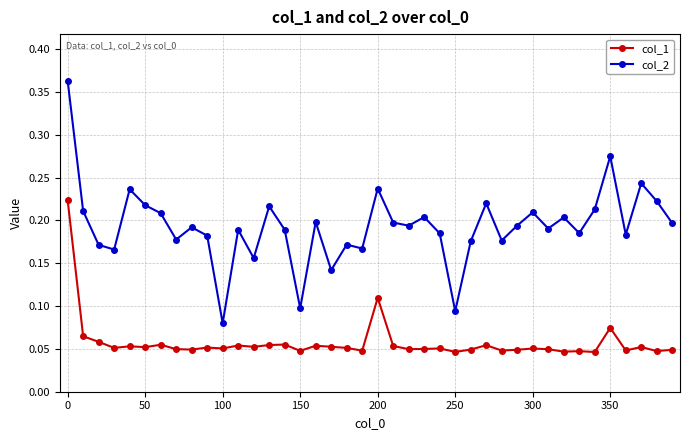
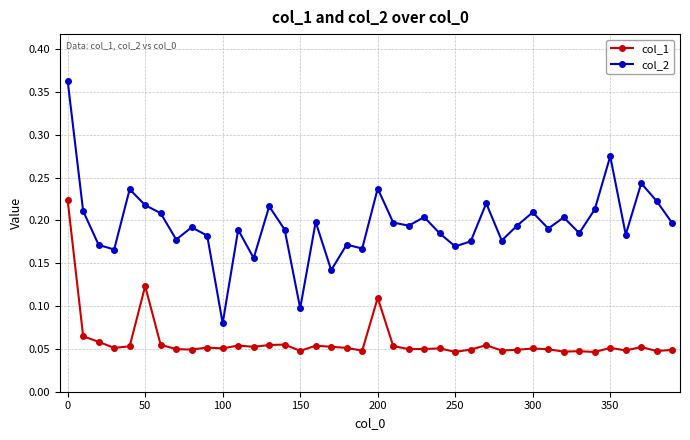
col_1, 50: 0.05 -> 0.12
col_2, 250: 0.09 -> 0.17
col_1, 350: 0.07 -> 0.05
